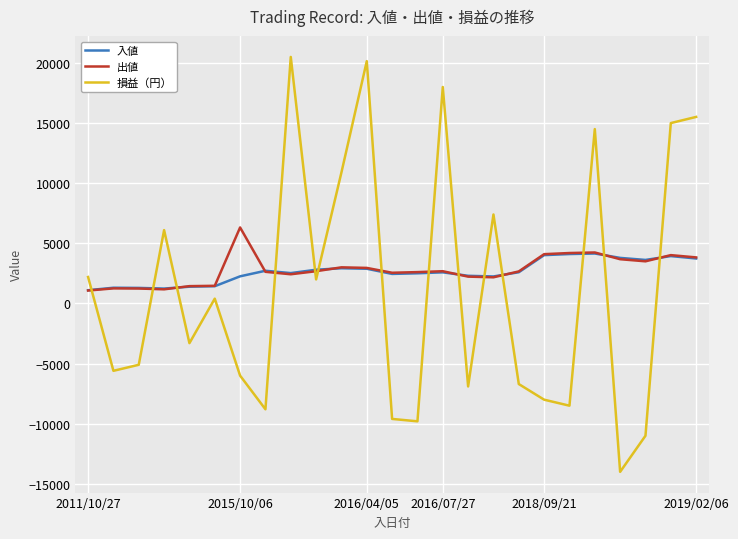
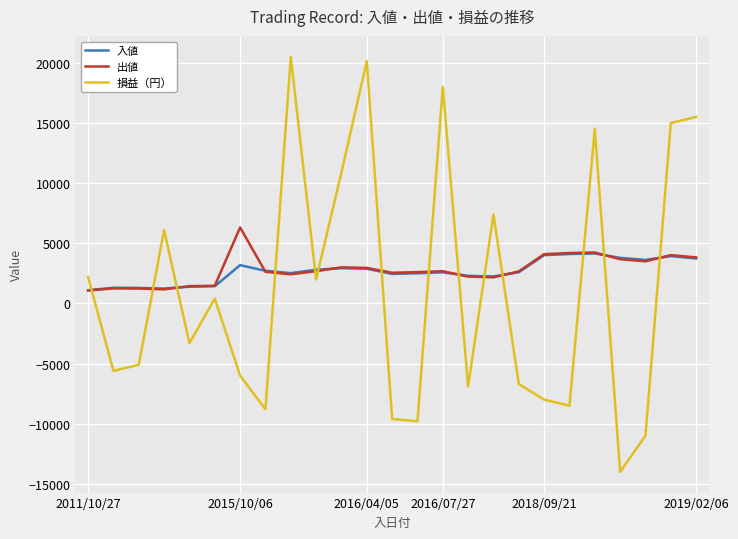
入値, 2015/10/06: 2300 -> 3200
